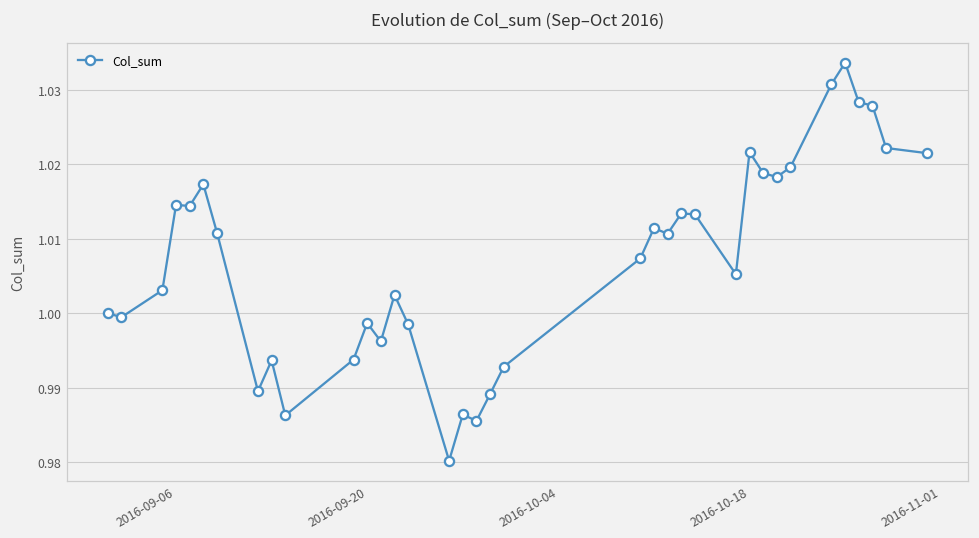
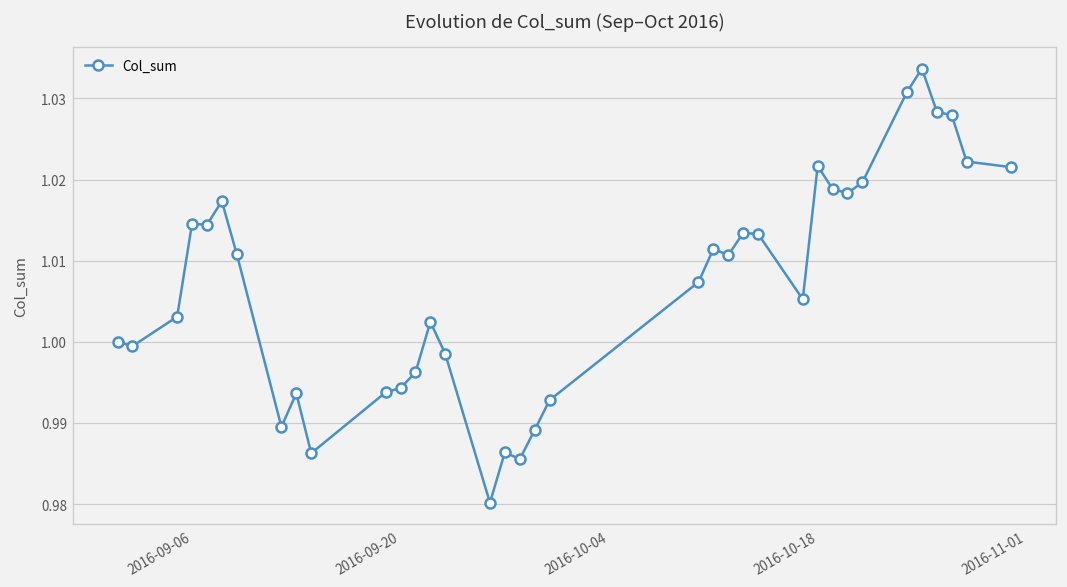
2016-09-20: 0.999 -> 0.994
